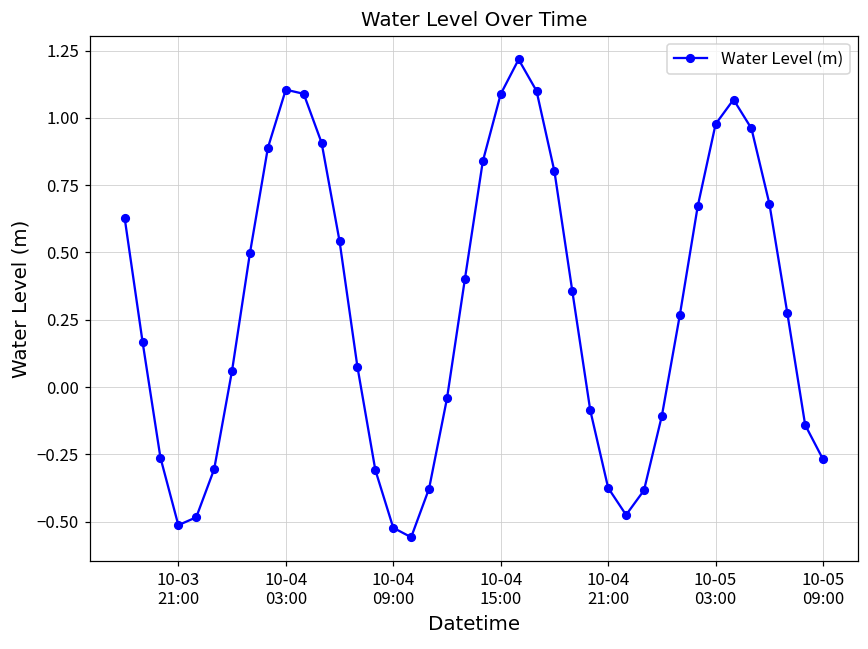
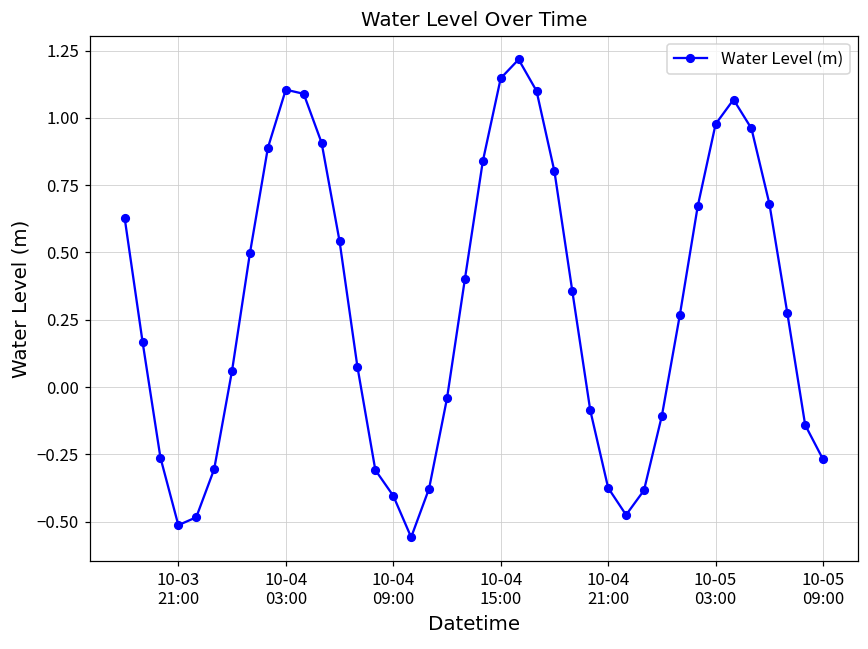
10-04 09:00: -0.52 -> -0.40
10-04 15:00: 1.09 -> 1.15
